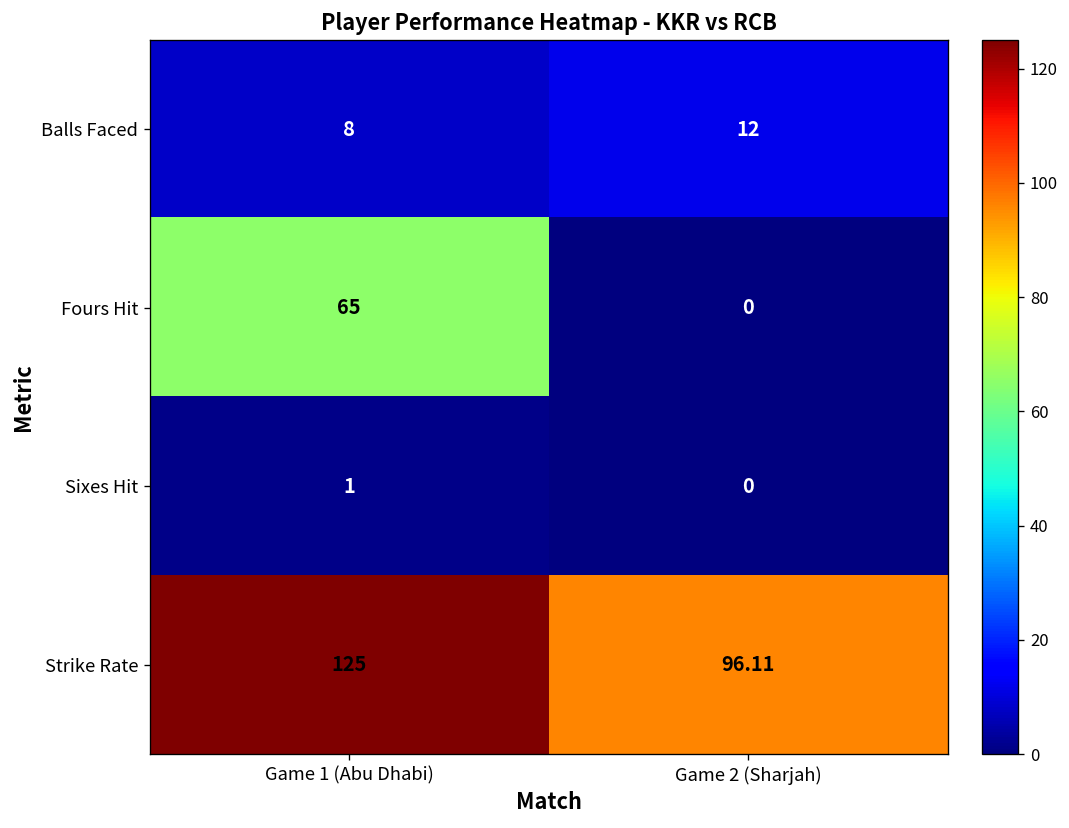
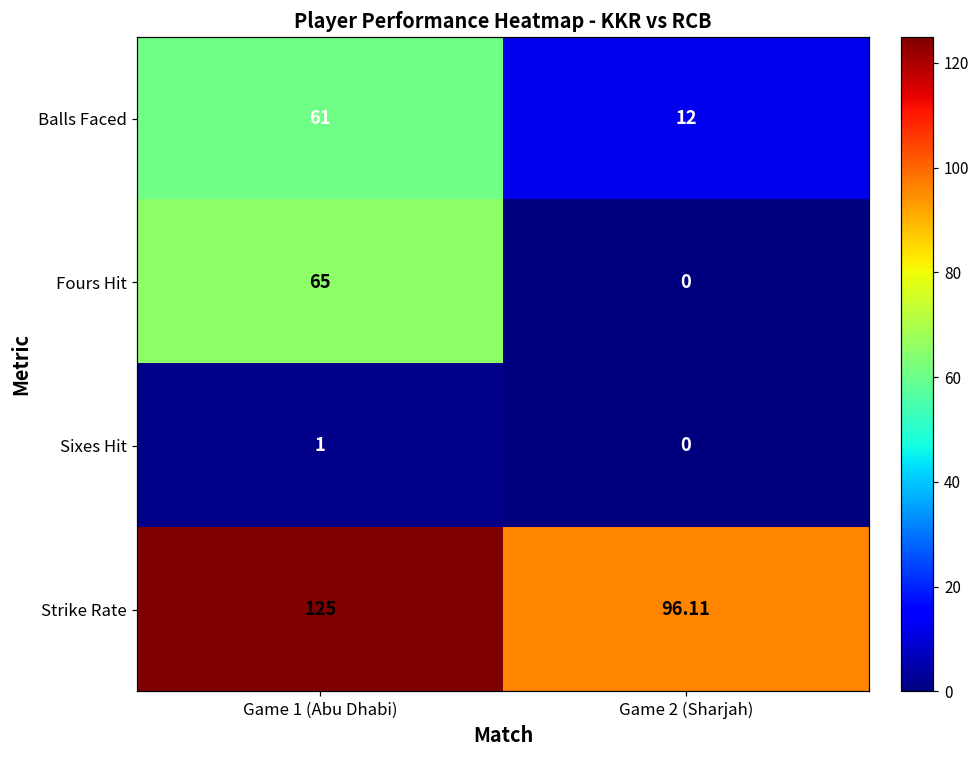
Balls Faced, Game 1 (Abu Dhabi): 8 -> 61
